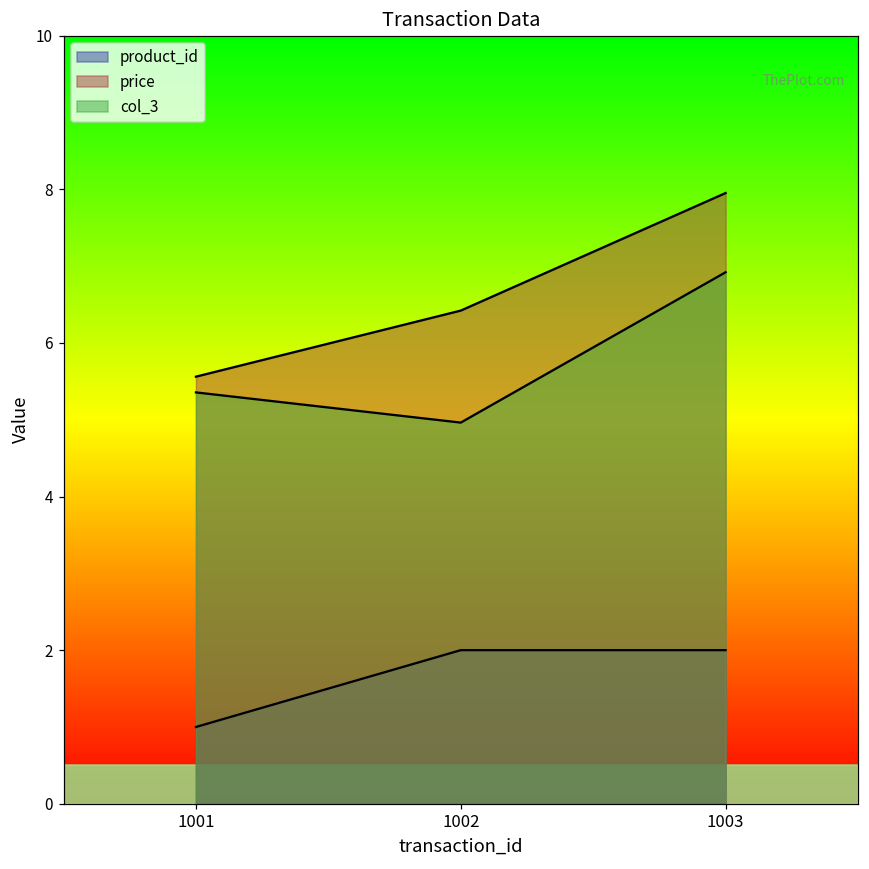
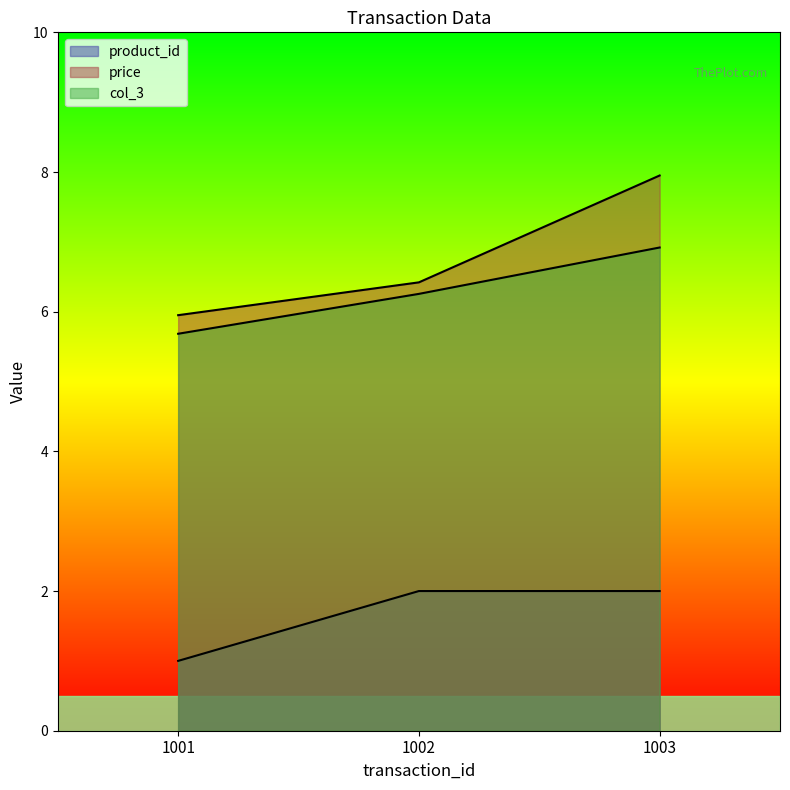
price, 1001: 5.6 -> 6.0
col_3, 1001: 5.4 -> 5.7
col_3, 1002: 5.0 -> 6.3
